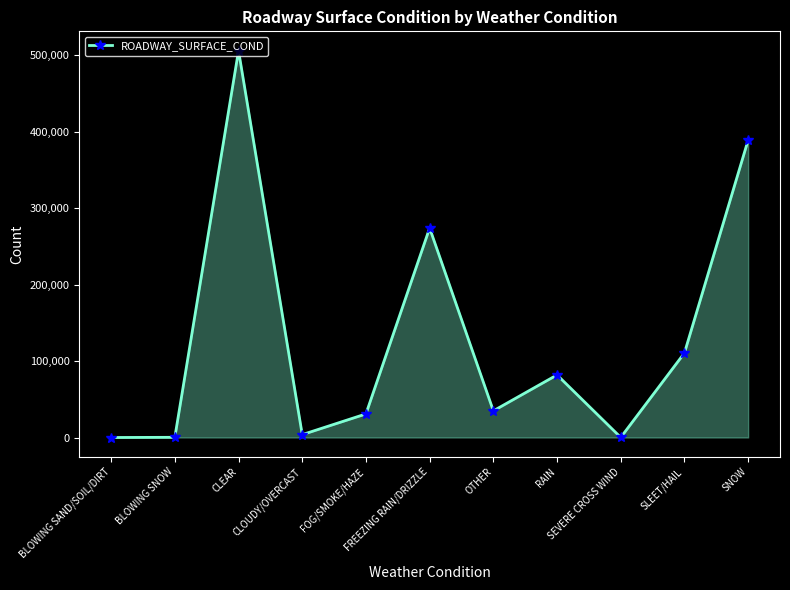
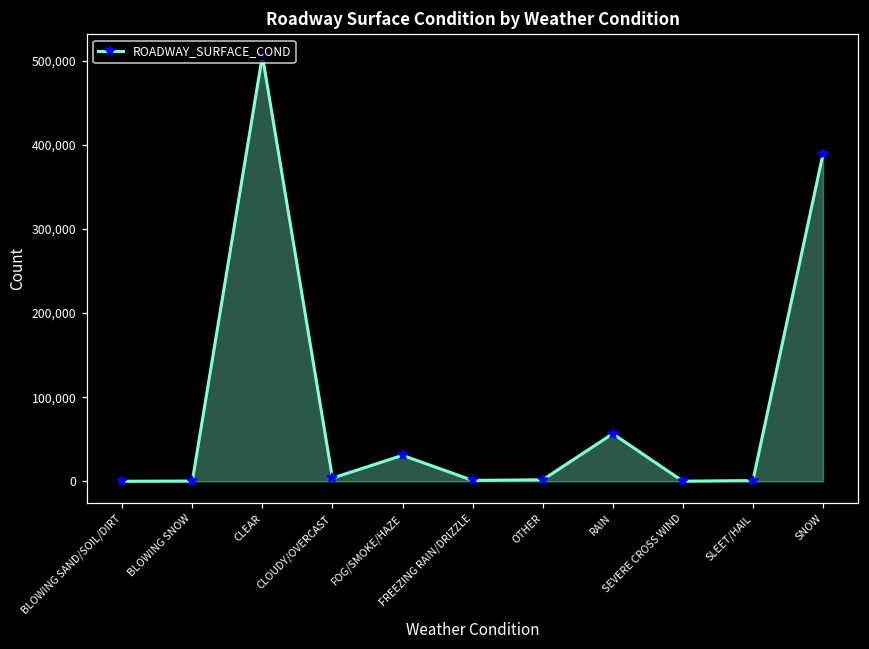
FREEZING RAIN/DRIZZLE: 270,000 -> 0
OTHER: 30,000 -> 0
RAIN: 80,000 -> 60,000
SLEET/HAIL: 110,000 -> 0
